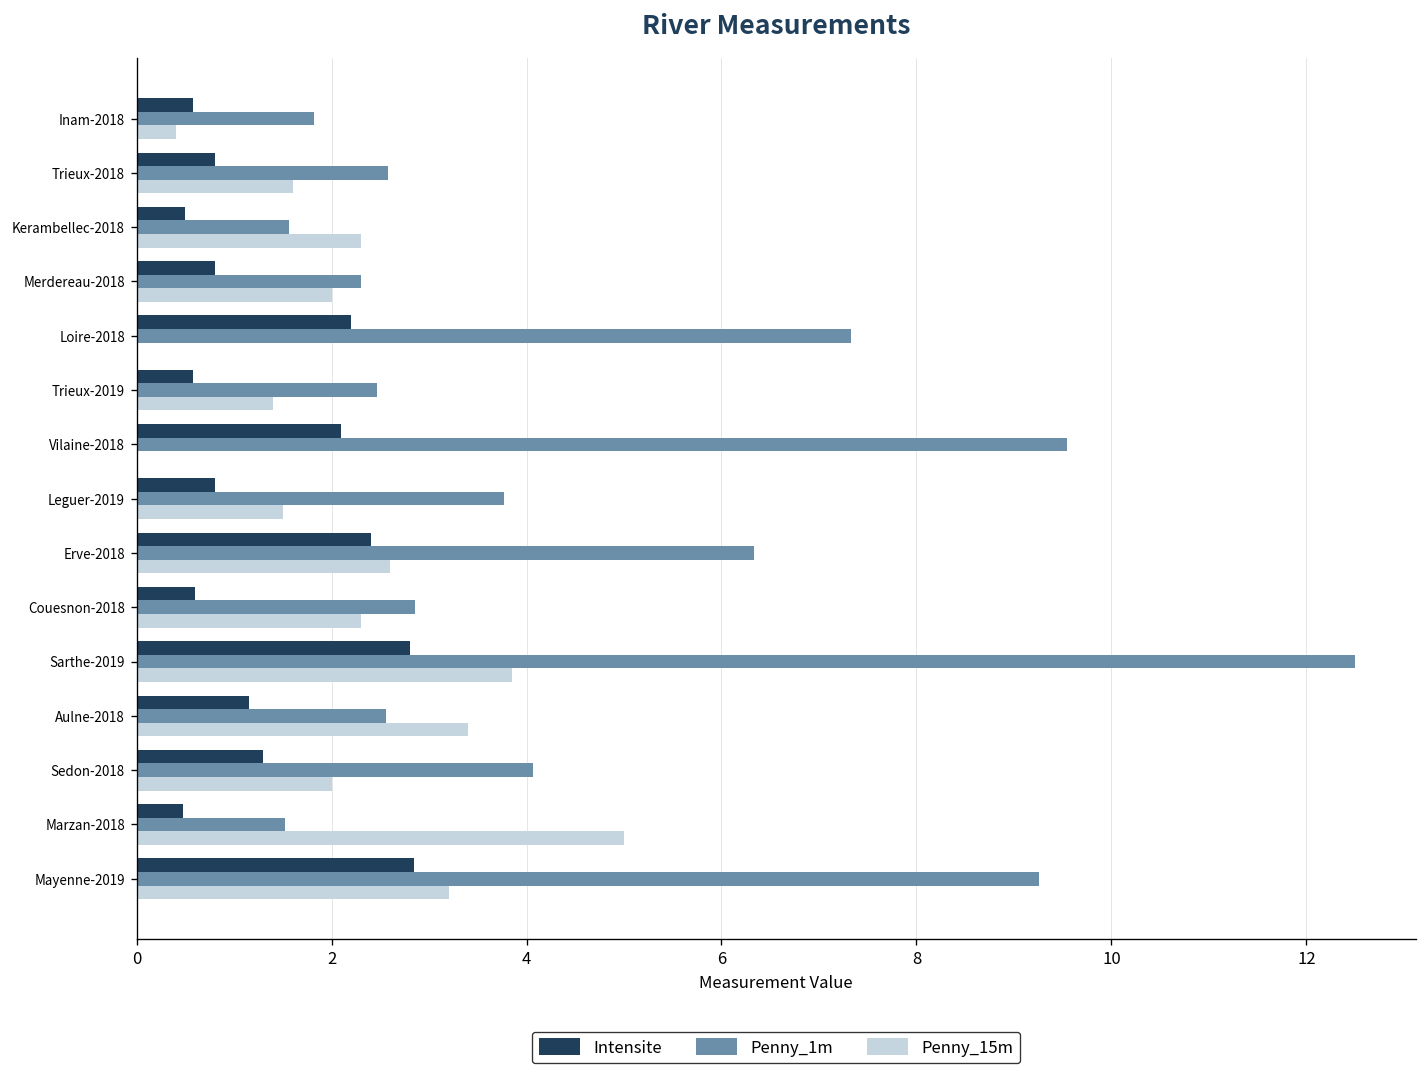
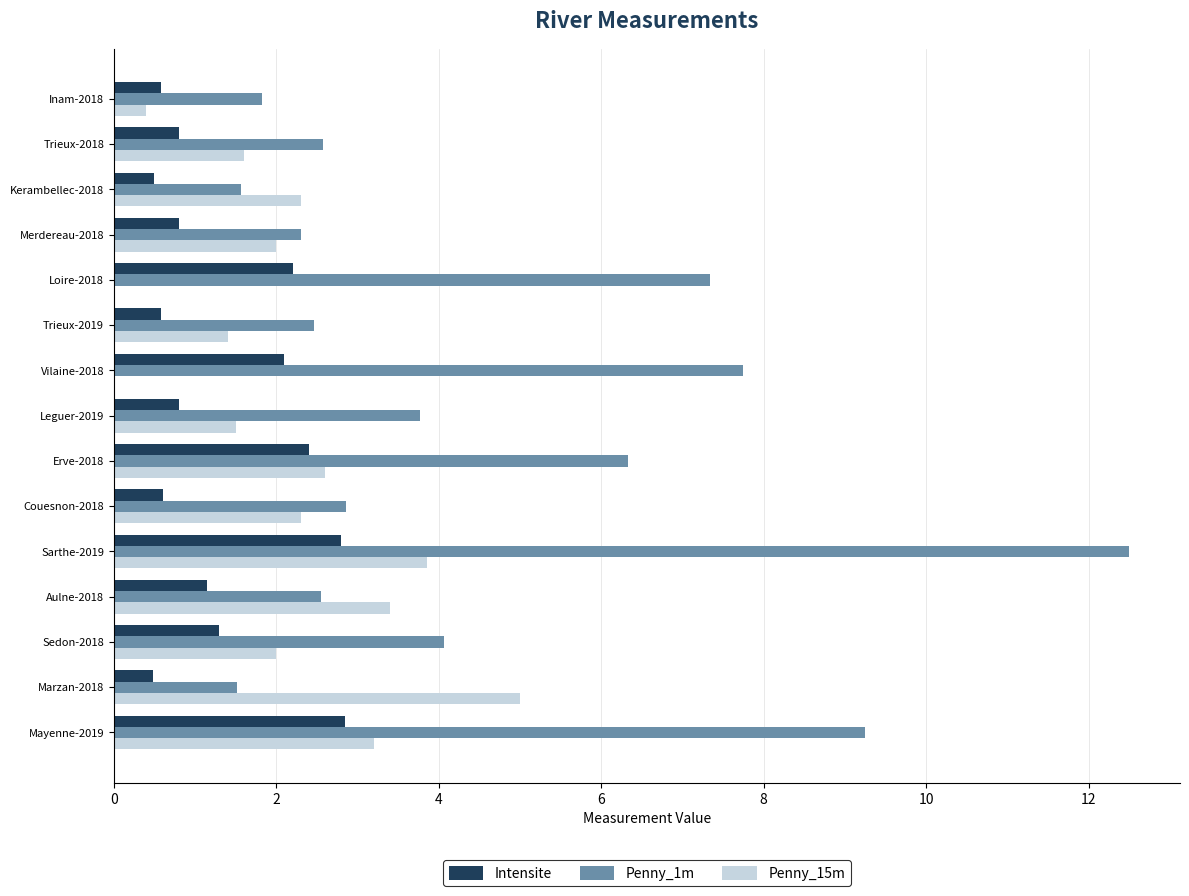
Penny_1m, Vilaine-2018: 9.5 -> 7.7
